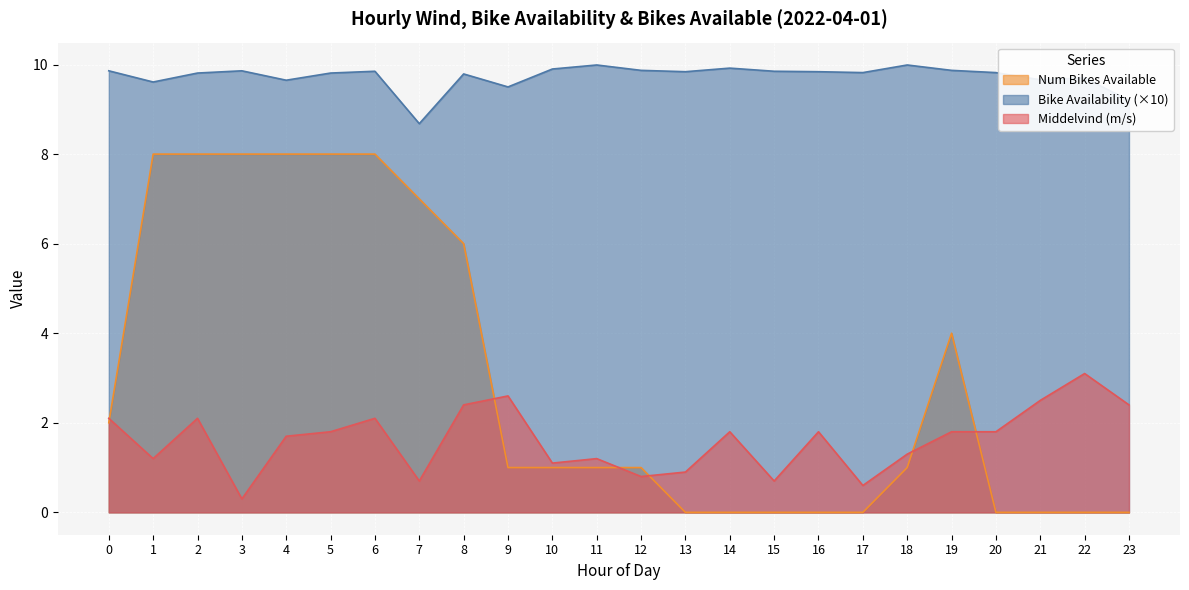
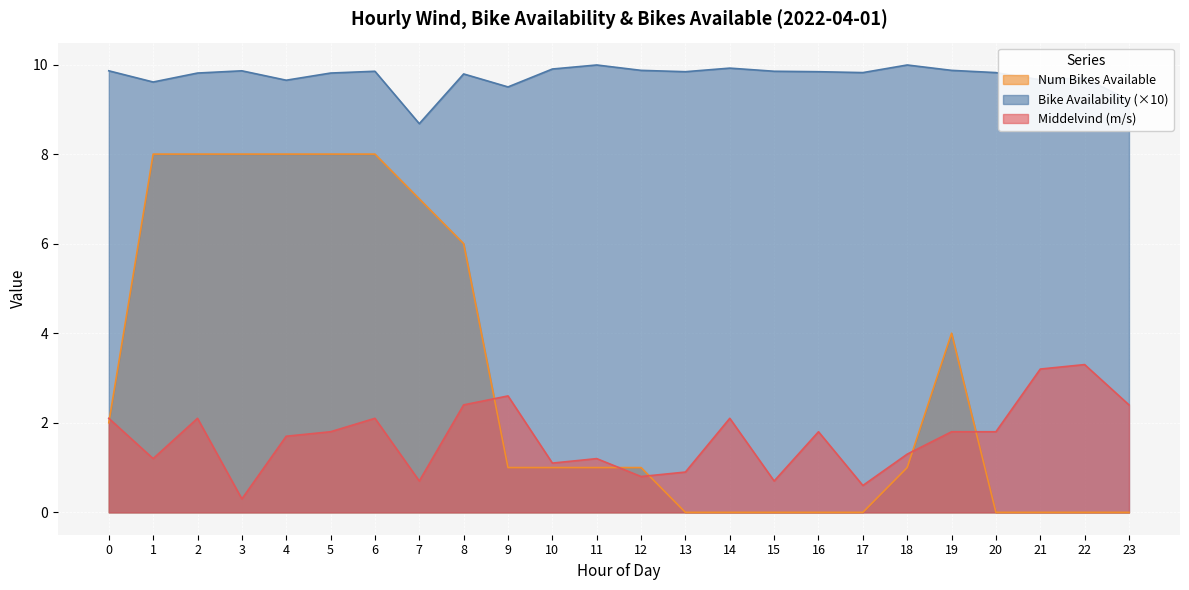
Middelvind (m/s), 14: 1.8 -> 2.1
Middelvind (m/s), 21: 2.5 -> 3.2
Middelvind (m/s), 22: 3.1 -> 3.3
